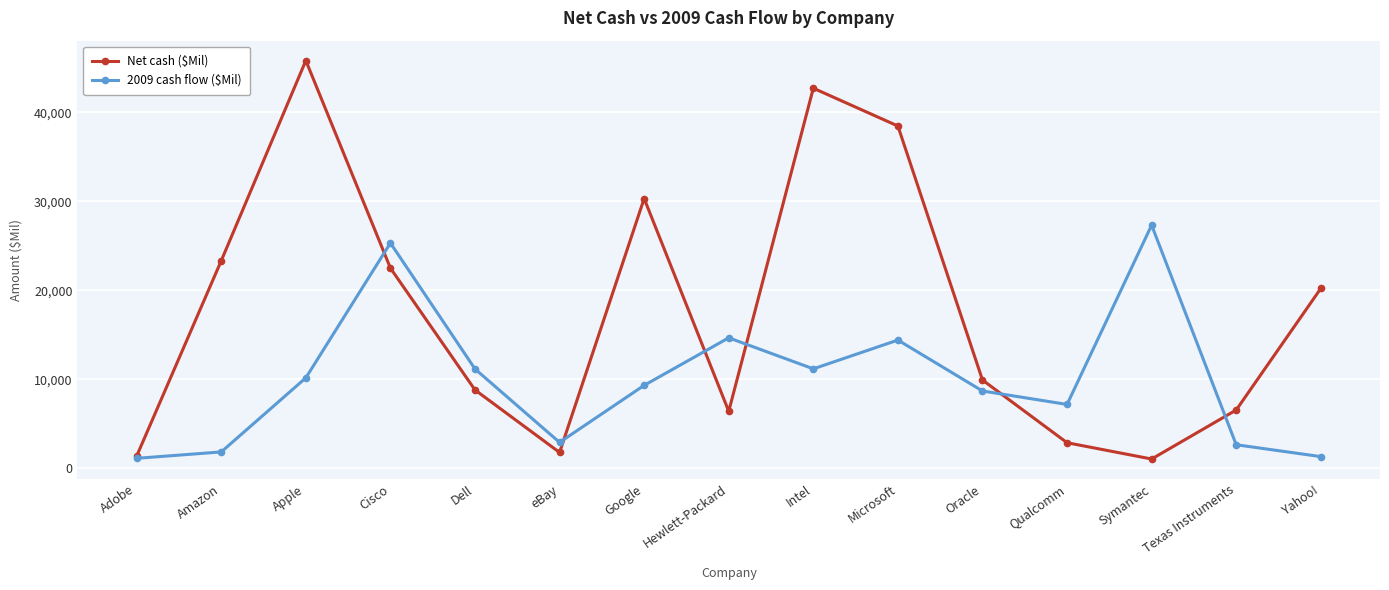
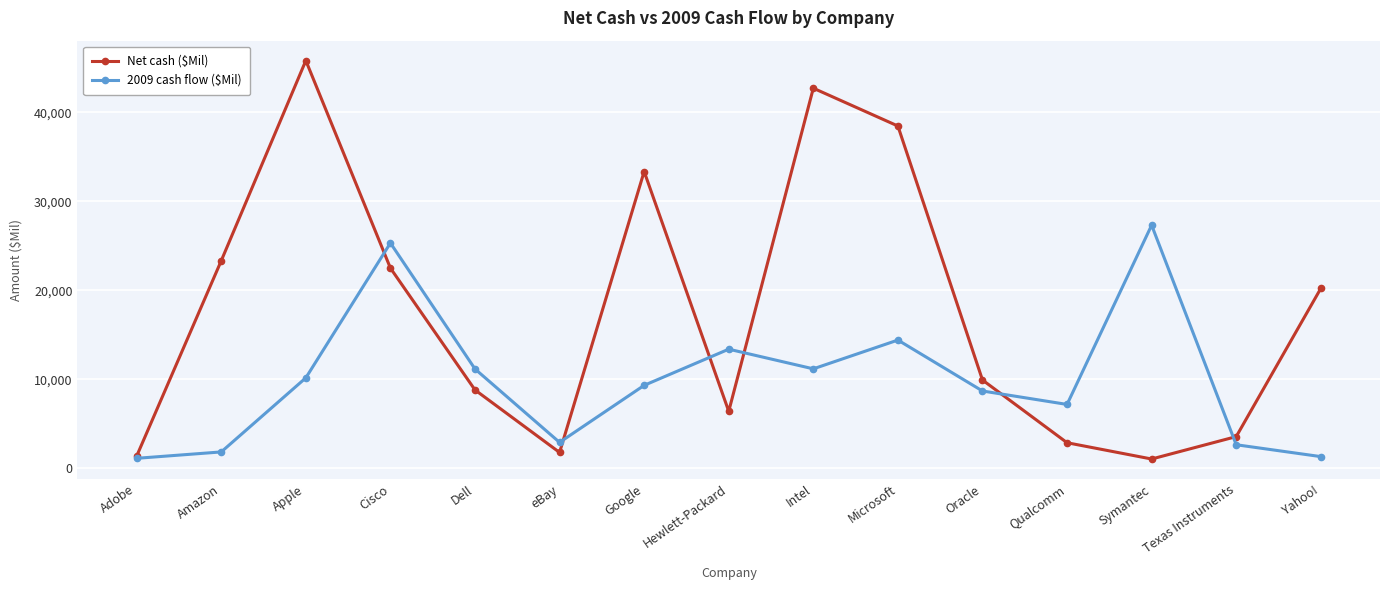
Net cash ($Mil), Google: 30,000 -> 33,000
2009 cash flow ($Mil), Hewlett-Packard: 15,000 -> 13,000
Net cash ($Mil), Texas Instruments: 7,000 -> 4,000
